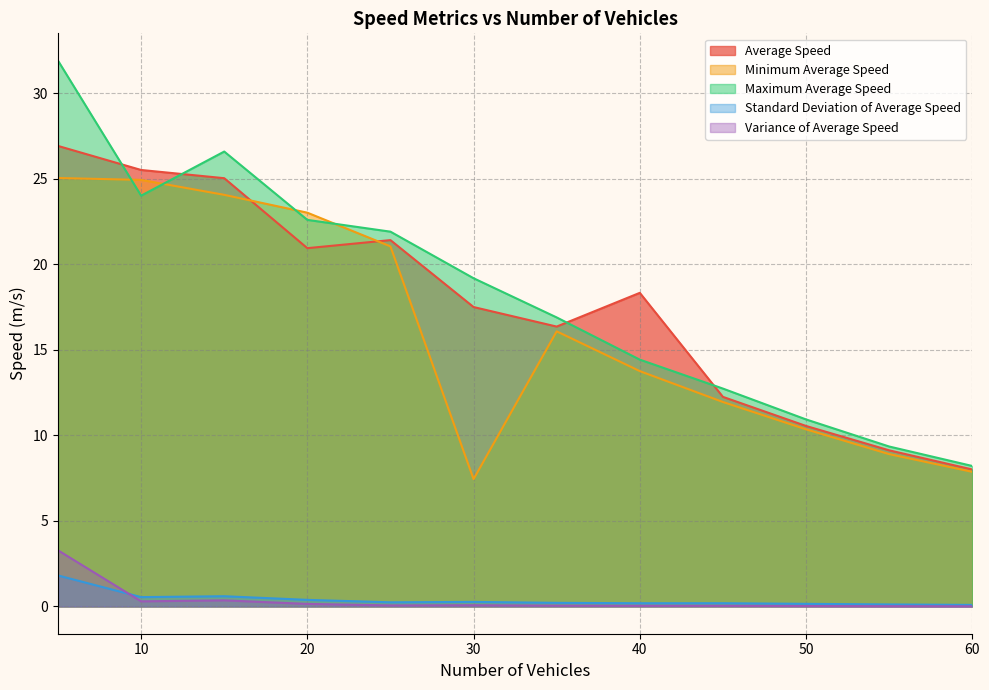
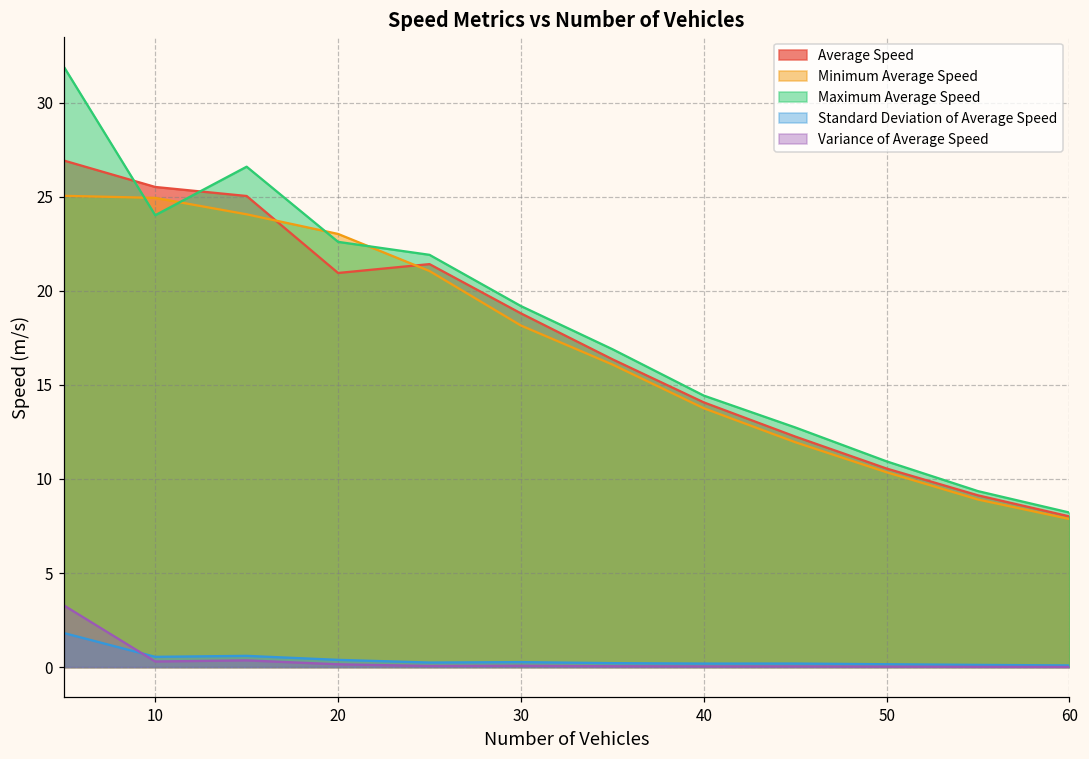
Average Speed, 30: 17.5 -> 18.8
Minimum Average Speed, 30: 7.4 -> 18.2
Average Speed, 40: 18.3 -> 14.1
